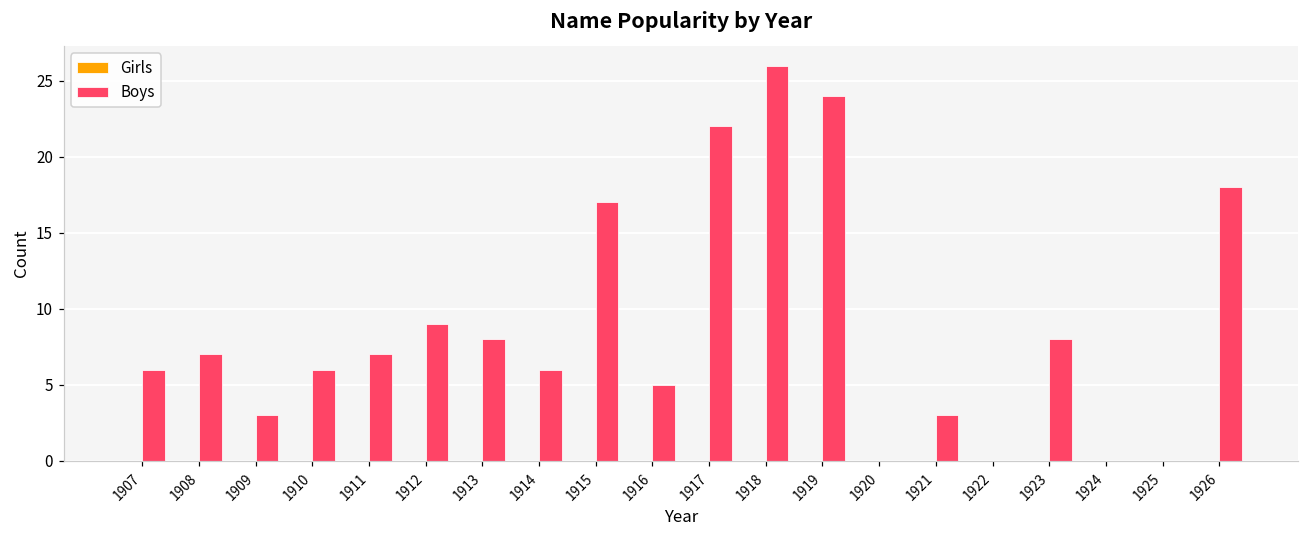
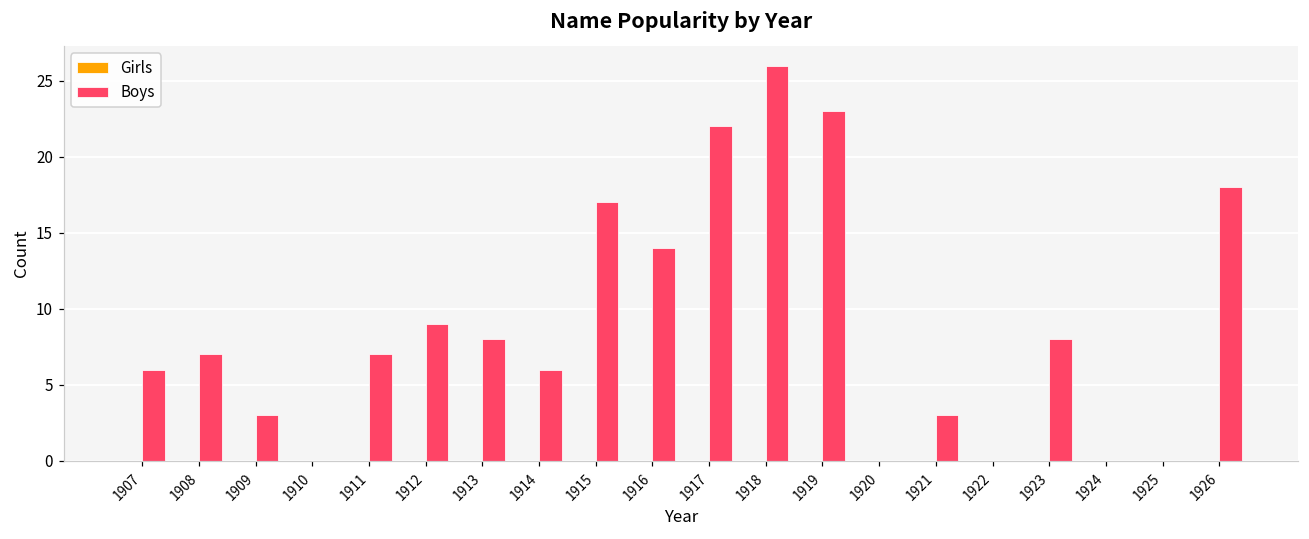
Boys, 1910: 6 -> 0
Boys, 1916: 5 -> 14
Boys, 1919: 24 -> 23
